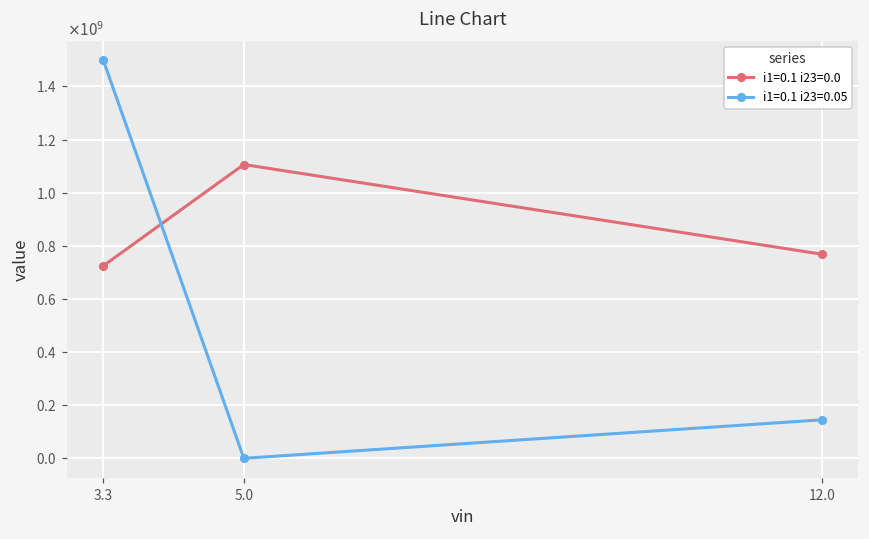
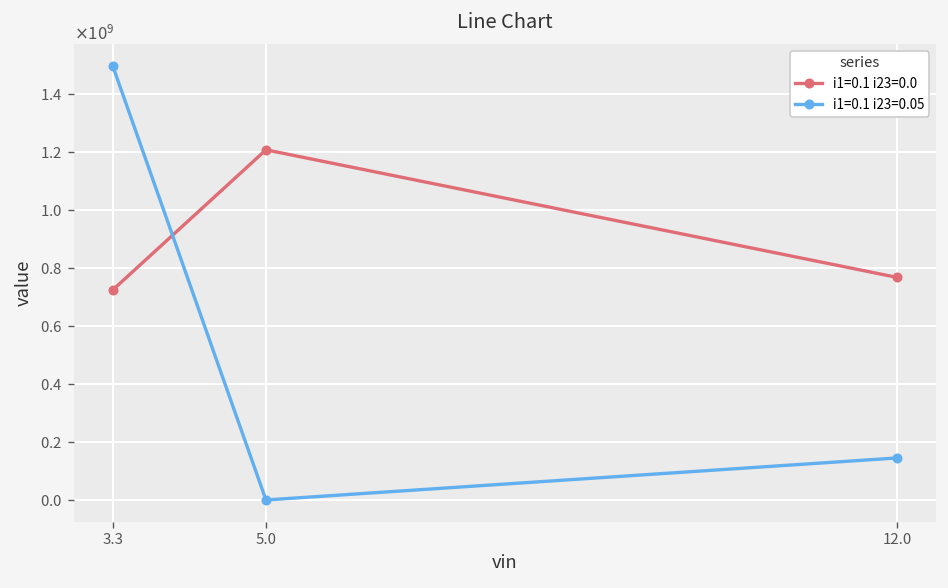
i1=0.1 i23=0.0, 5.0: 1110000000 -> 1210000000
